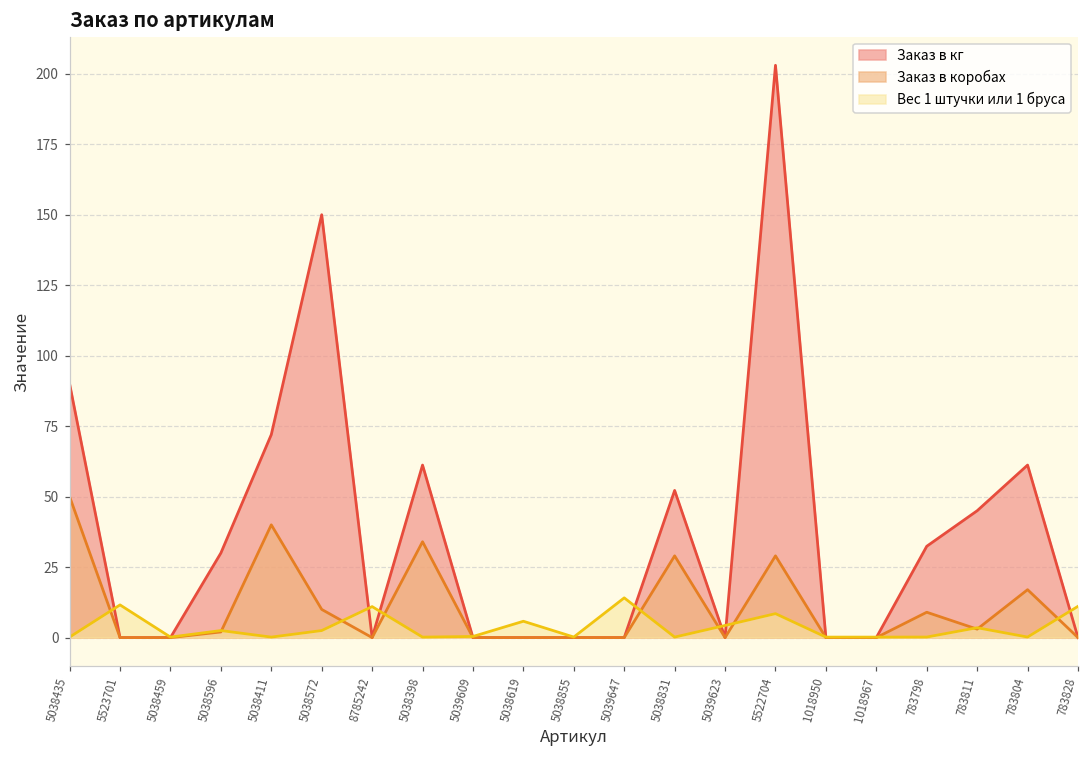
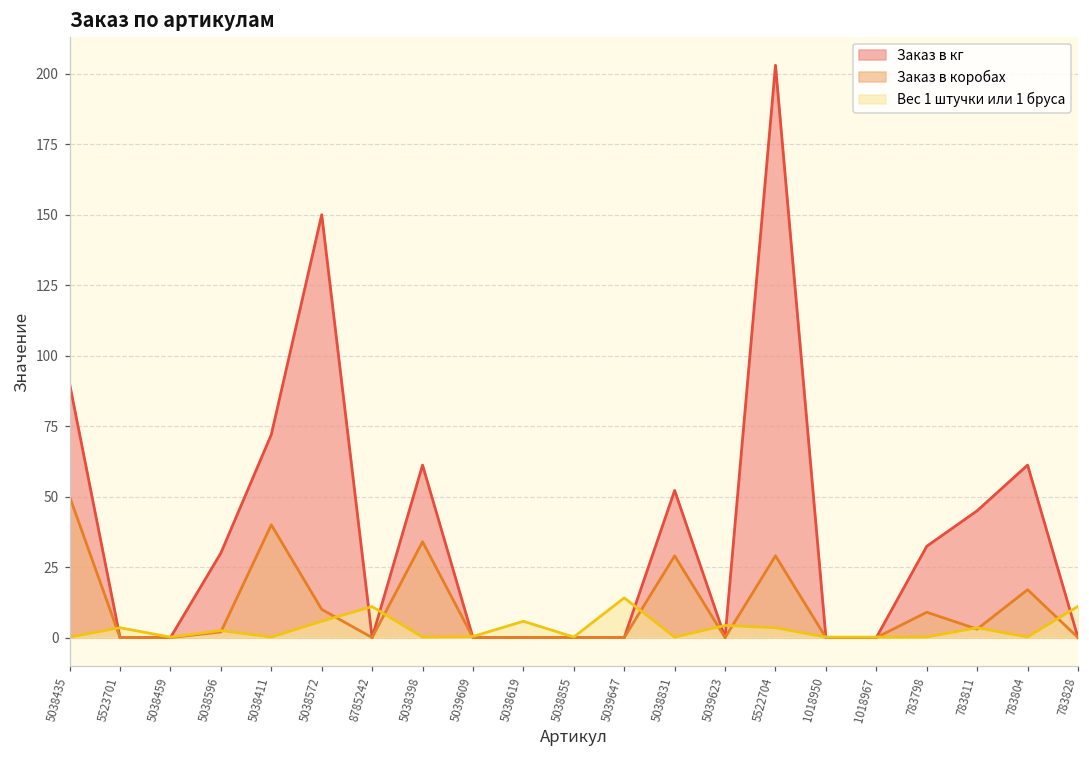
Вес 1 штучки или 1 бруса, 5523701: 12 -> 4
Вес 1 штучки или 1 бруса, 5038572: 3 -> 6
Вес 1 штучки или 1 бруса, 5522704: 9 -> 4
